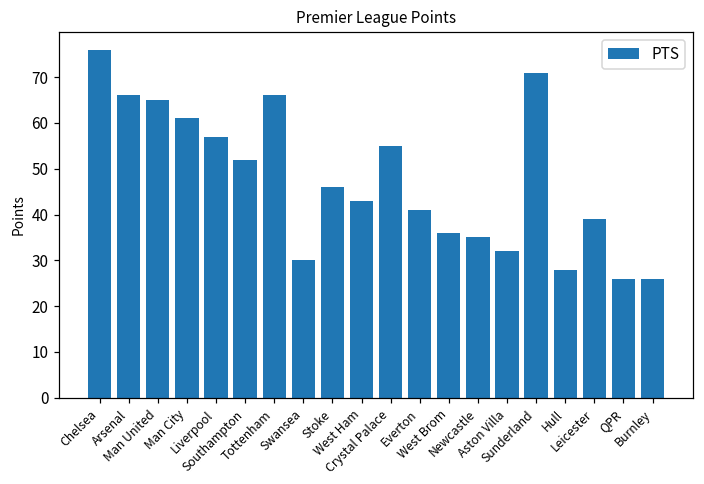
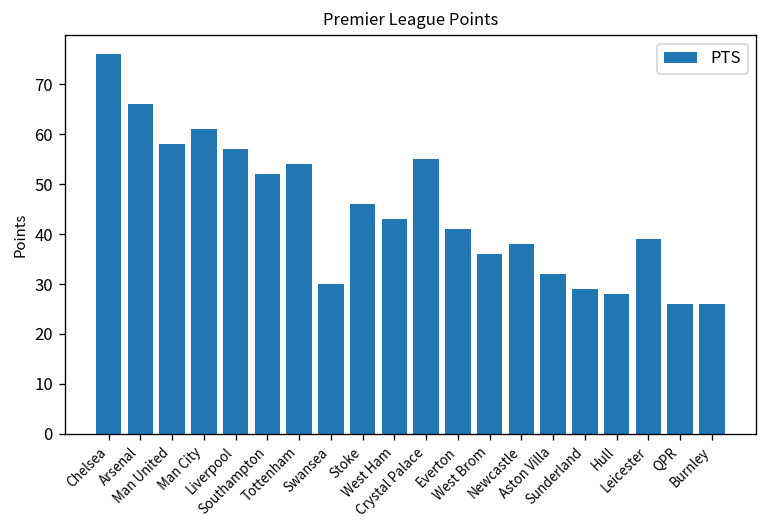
Man United: 65 -> 58
Tottenham: 66 -> 54
Newcastle: 35 -> 38
Sunderland: 71 -> 29
